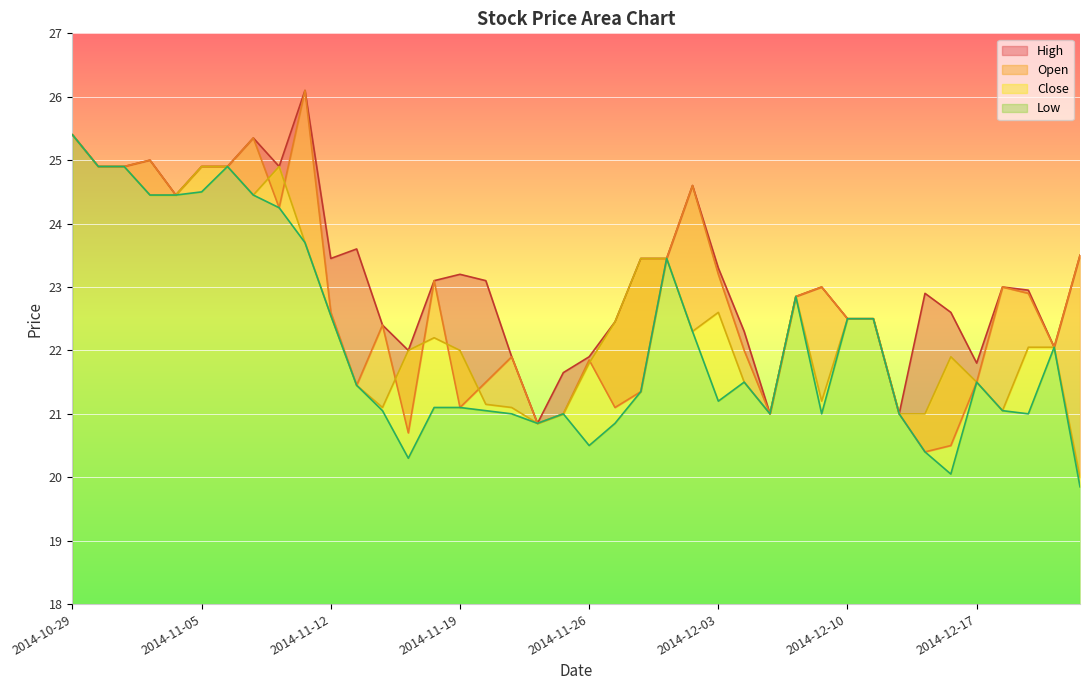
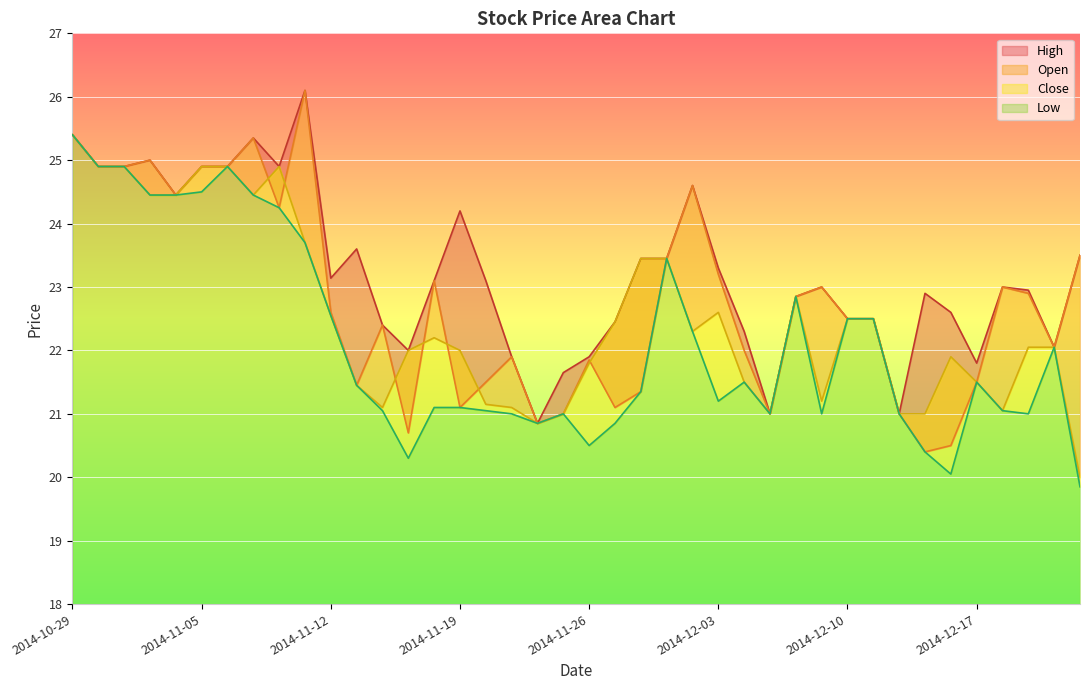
High, 2014-11-12: 23.5 -> 23.1
High, 2014-11-19: 23.2 -> 24.2
